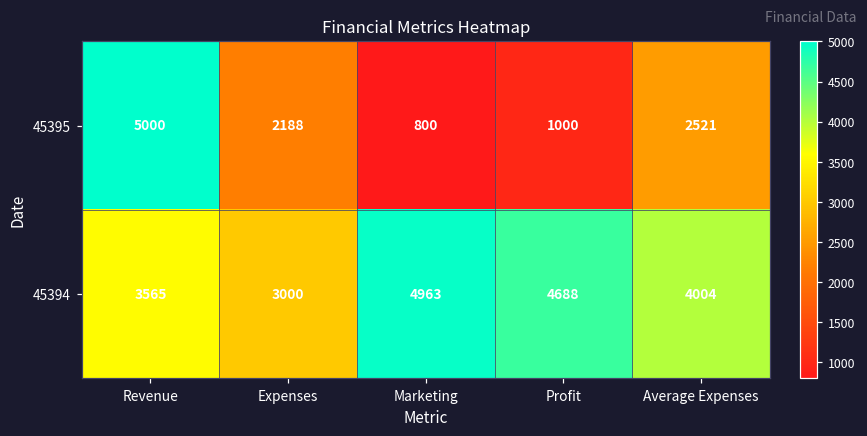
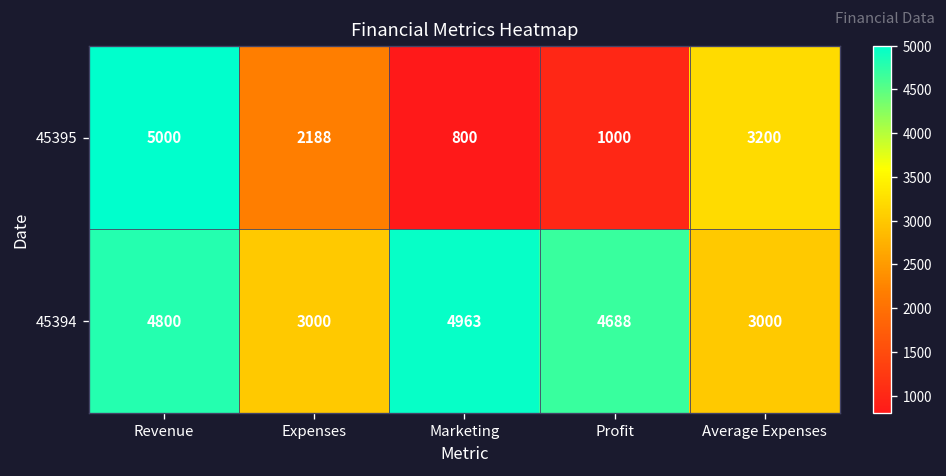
45395, Average Expenses: 2521 -> 3200
45394, Revenue: 3565 -> 4800
45394, Average Expenses: 4004 -> 3000
